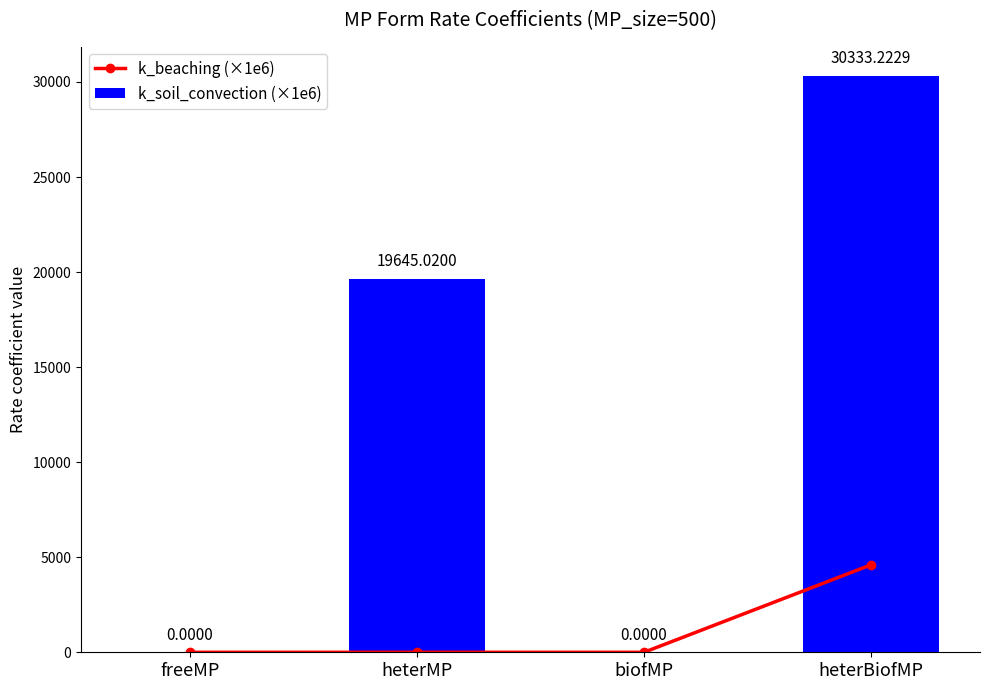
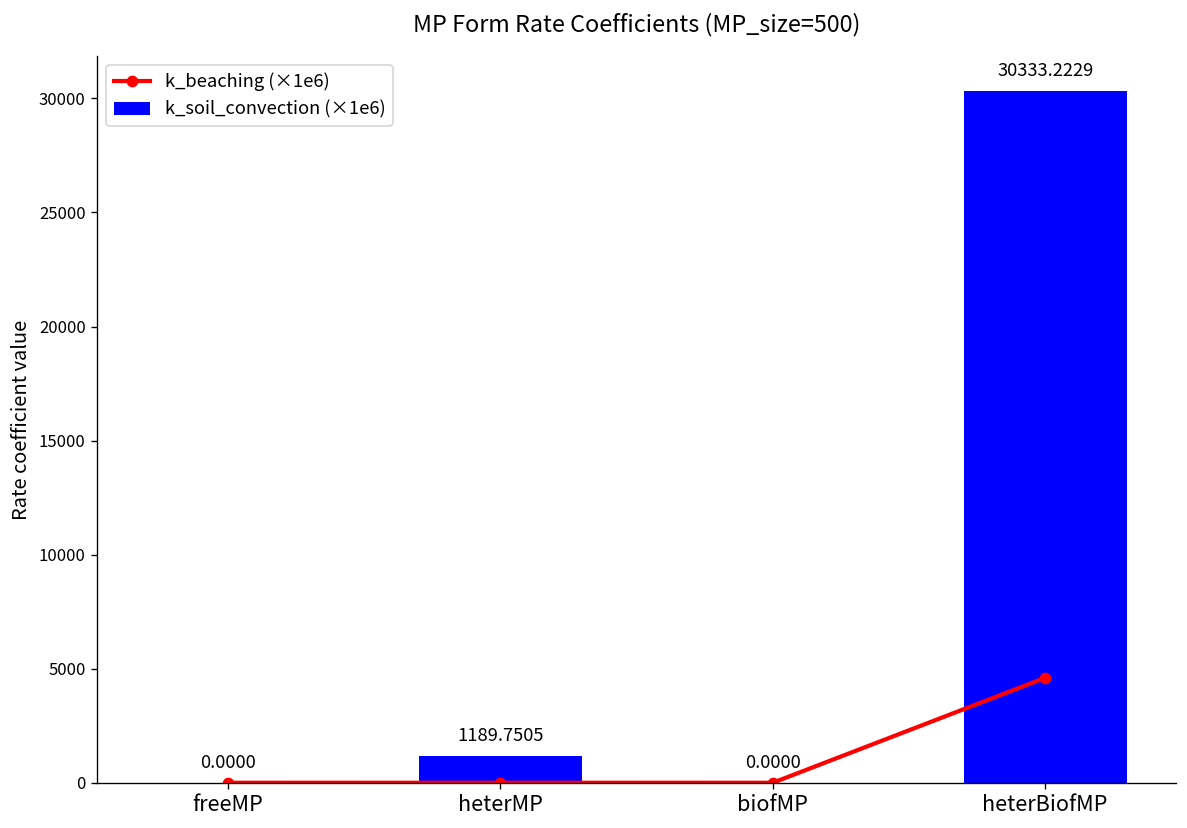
k_soil_convection (×1e6), heterMP: 19645.0200 -> 1189.7505
